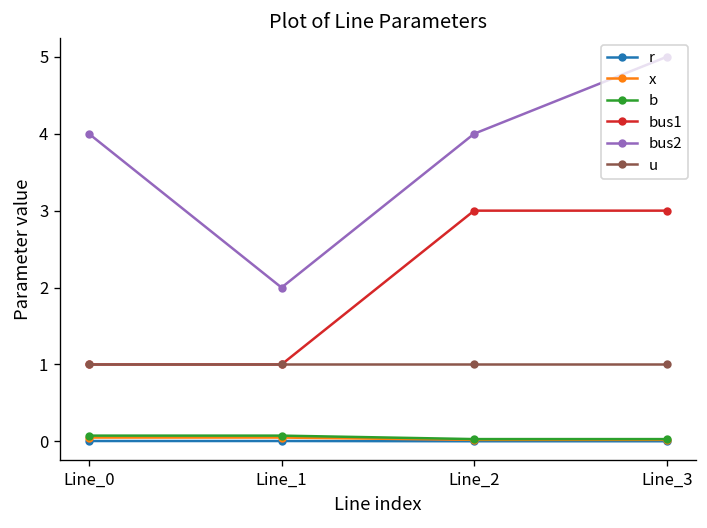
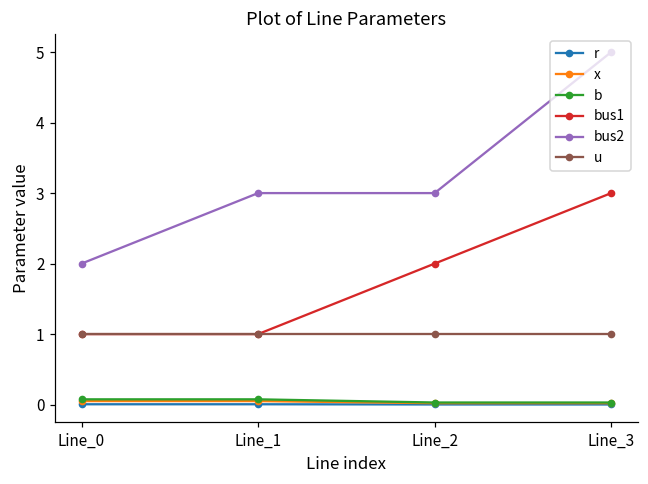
bus2, Line_0: 4 -> 2
bus2, Line_1: 2 -> 3
bus1, Line_2: 3 -> 2
bus2, Line_2: 4 -> 3
